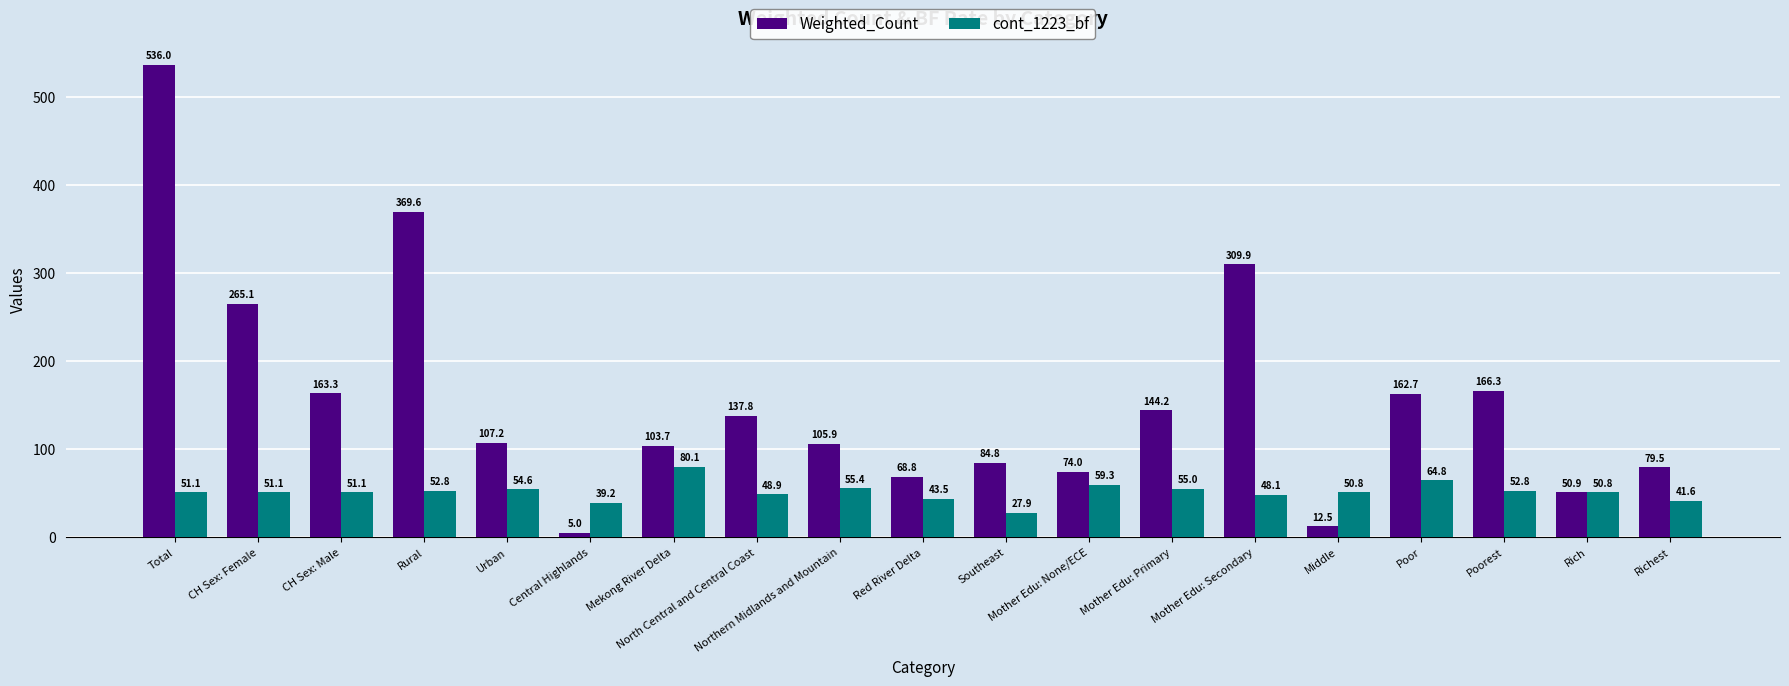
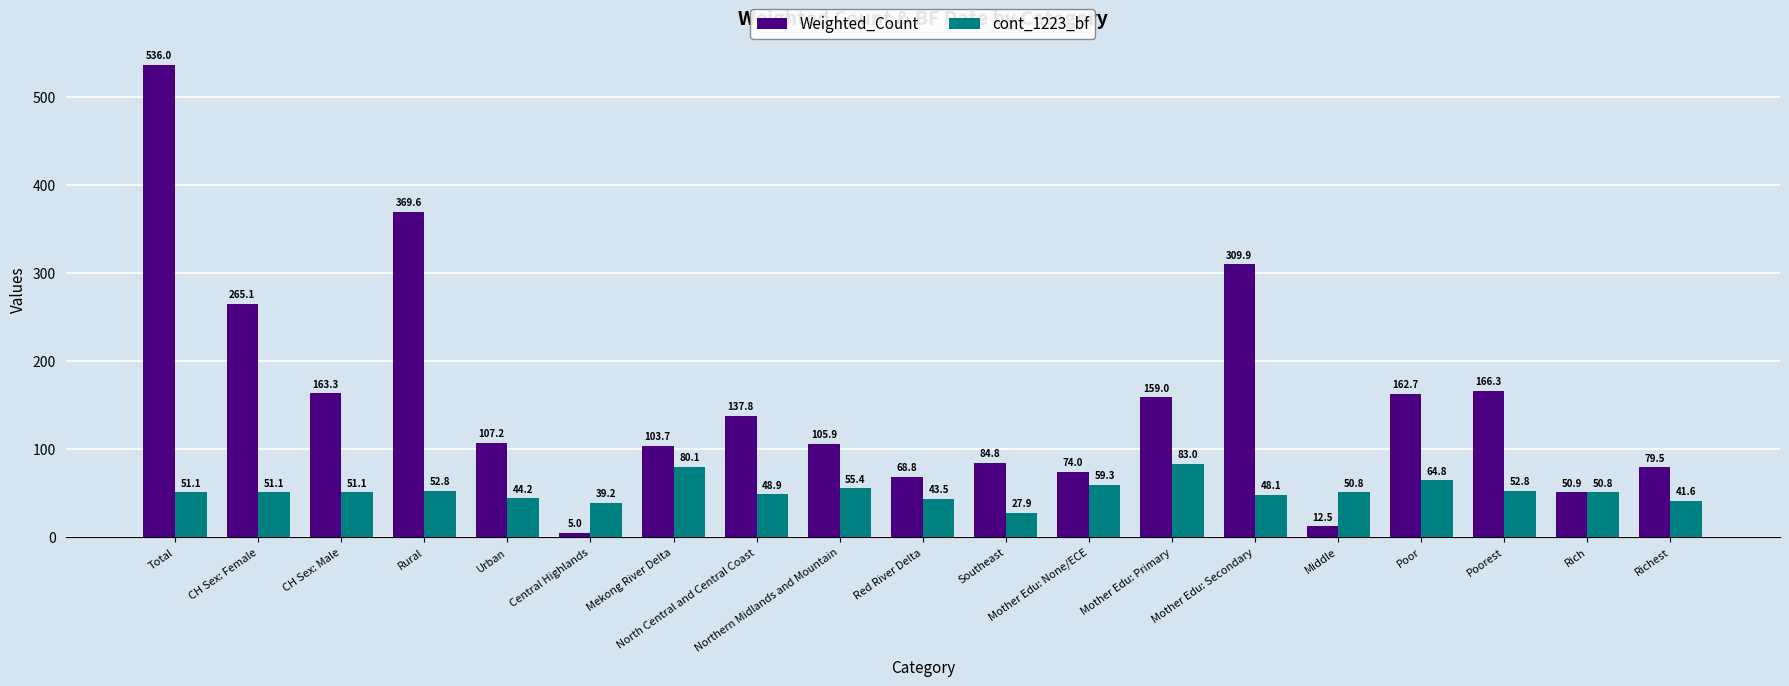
cont_1223_bf, Urban: 54.6 -> 44.2
Weighted_Count, Mother Edu: Primary: 144.2 -> 159.0
cont_1223_bf, Mother Edu: Primary: 55.0 -> 83.0
